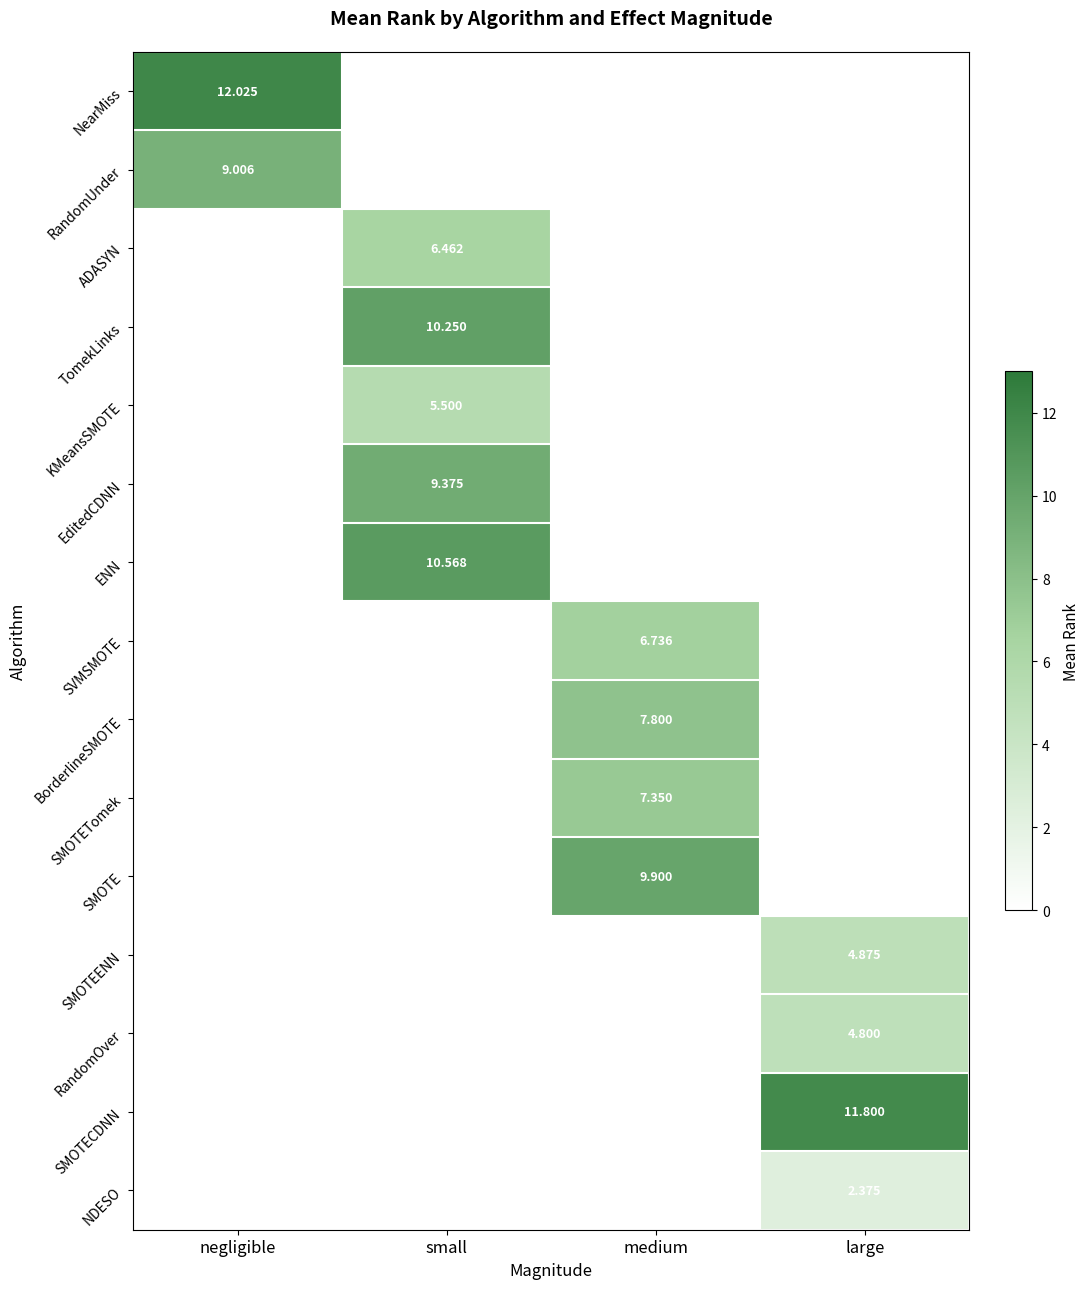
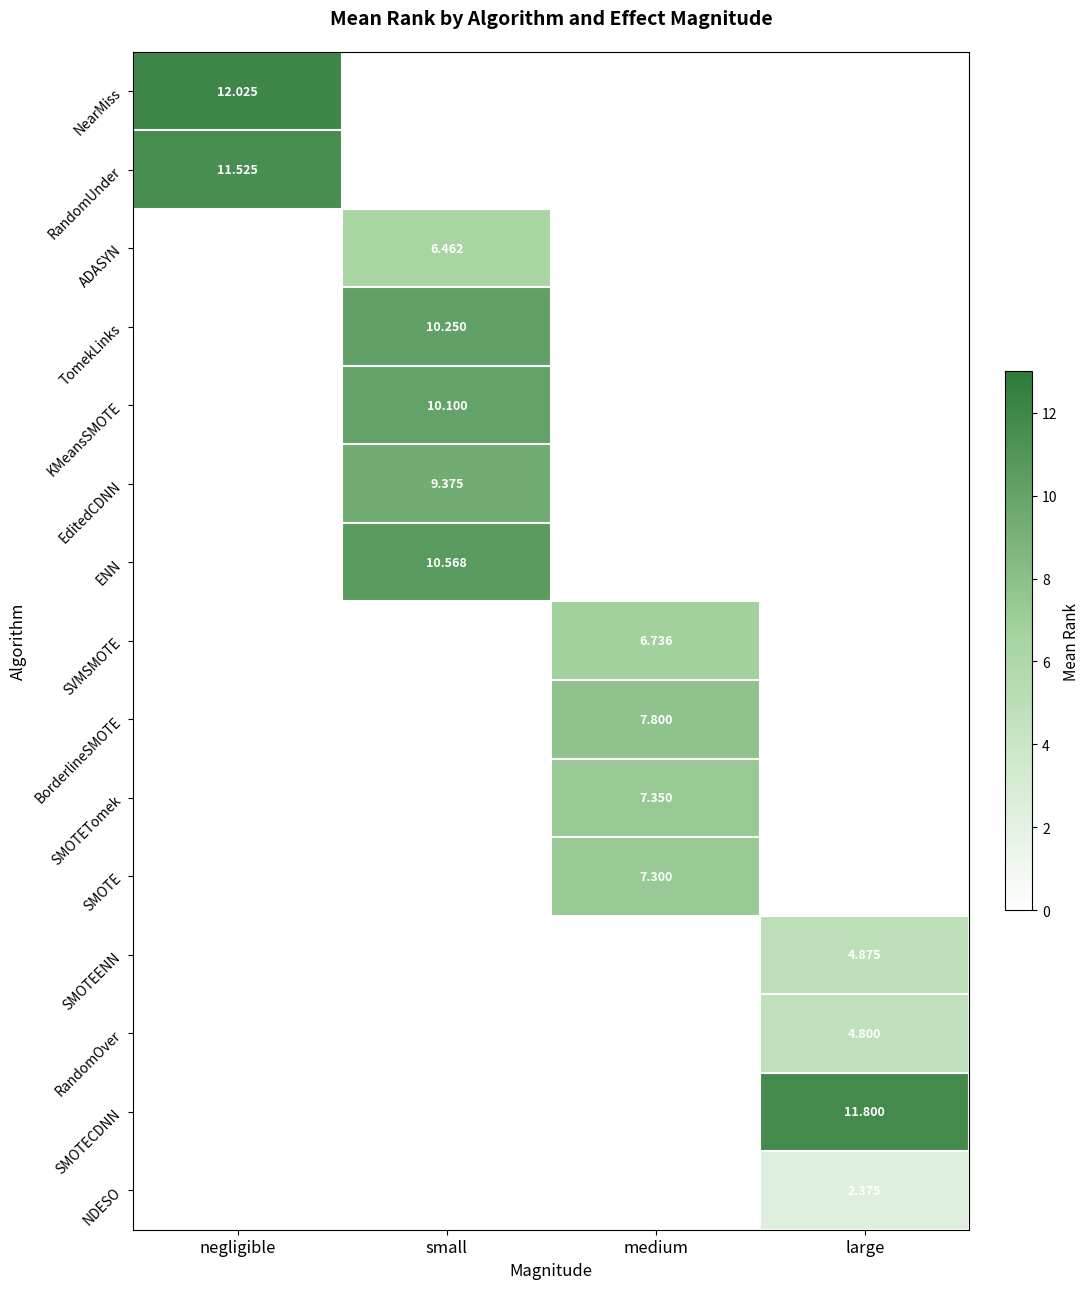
RandomUnder, negligible: 9.006 -> 11.525
KMeansSMOTE, small: 5.500 -> 10.100
SMOTE, medium: 9.900 -> 7.300
